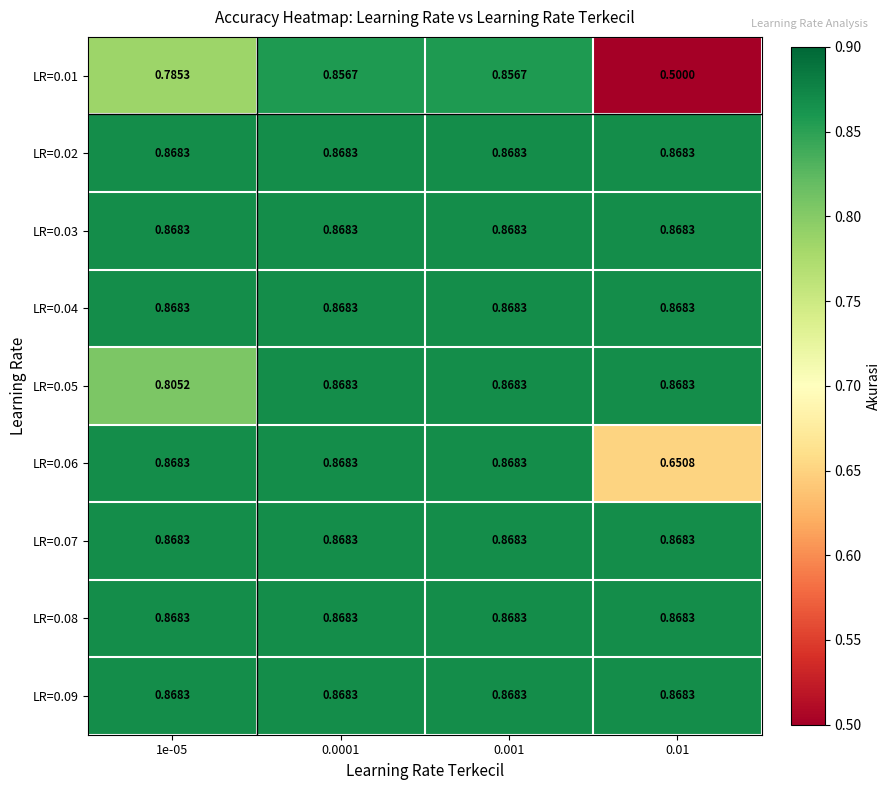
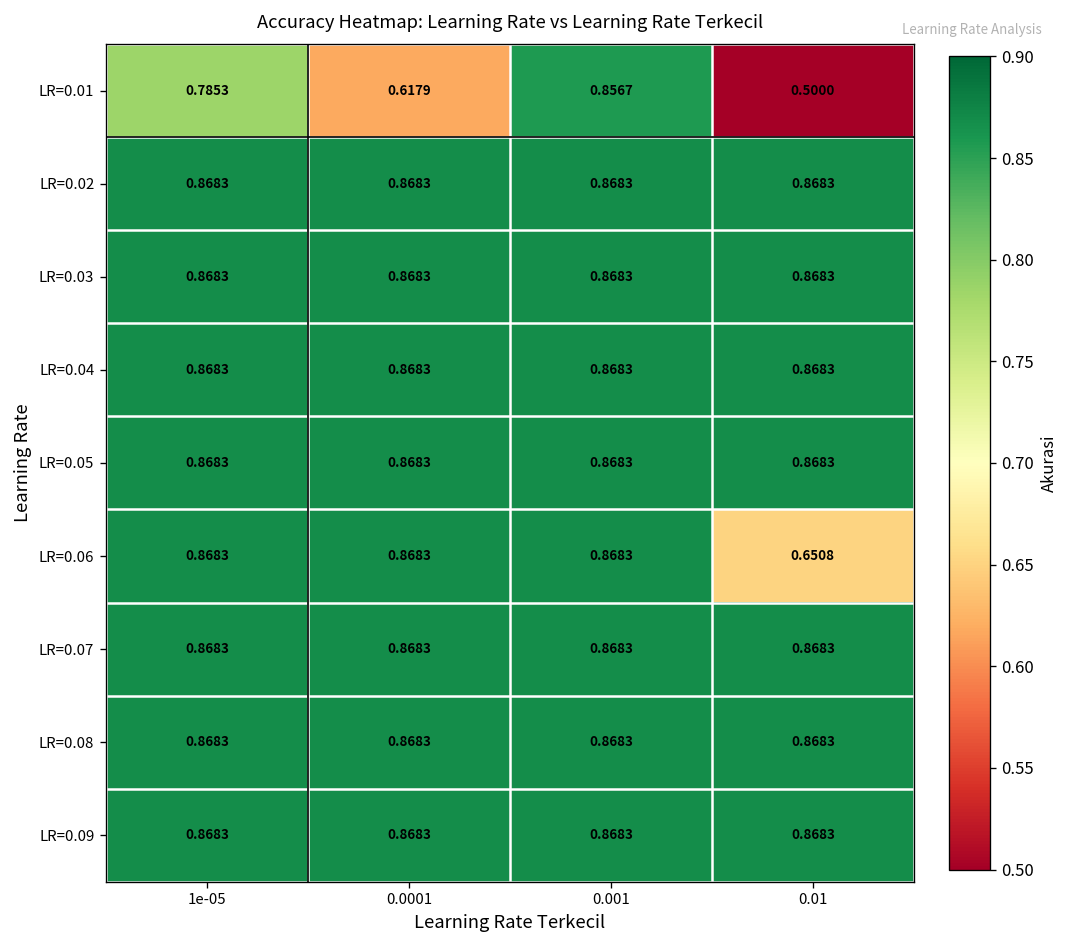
LR=0.01, 0.0001: 0.8567 -> 0.6179
LR=0.05, 1e-05: 0.8052 -> 0.8683
